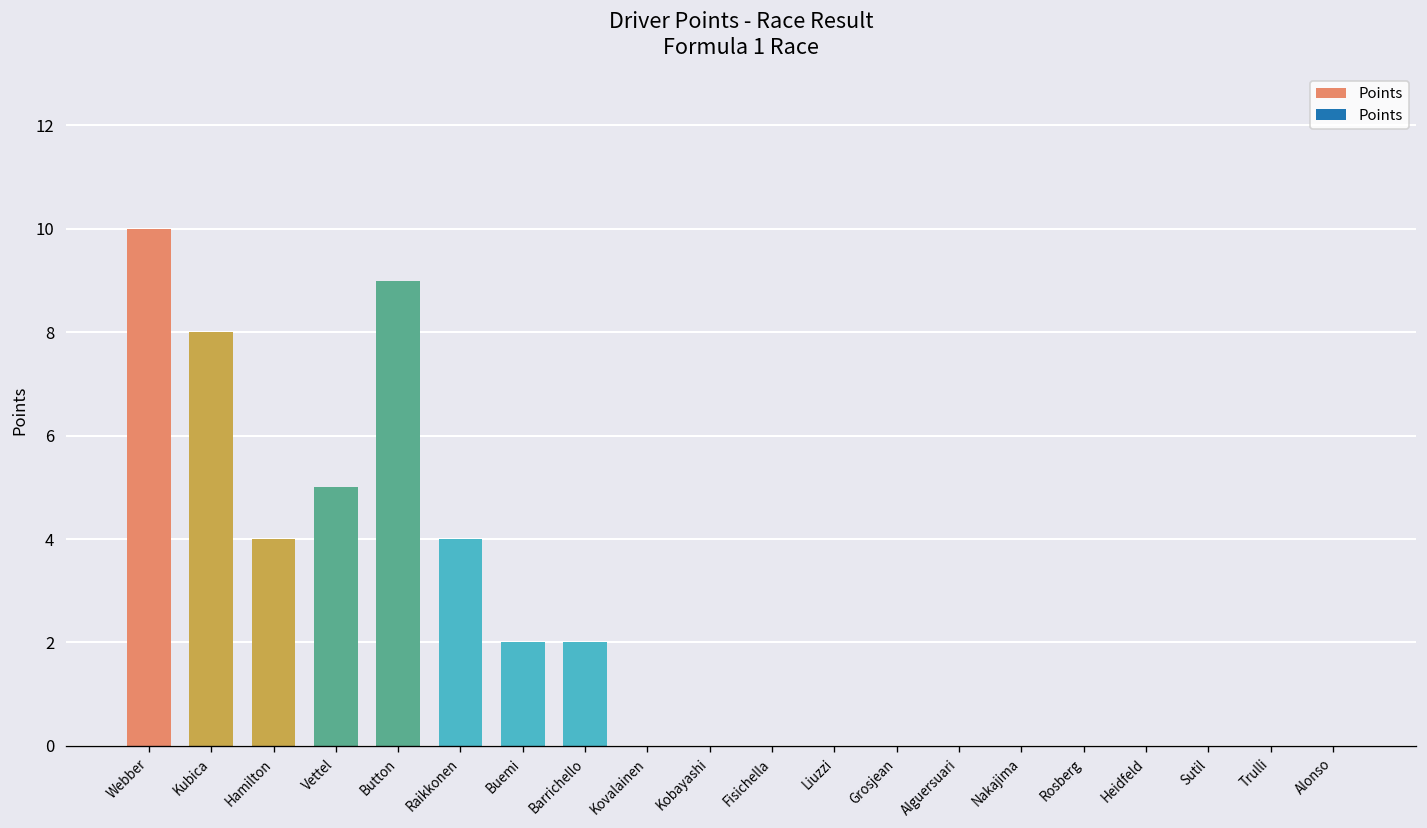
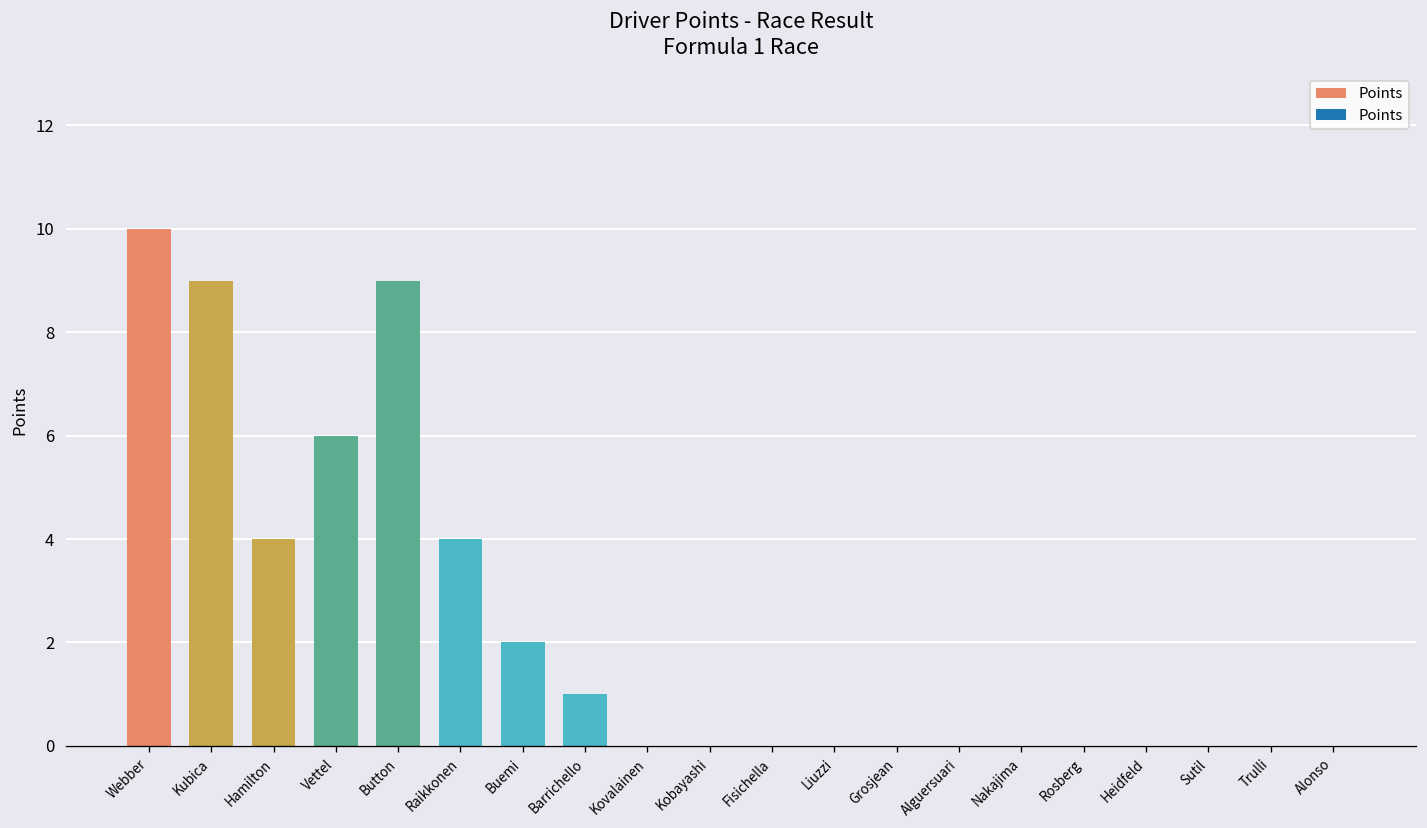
Kubica: 8 -> 9
Vettel: 5 -> 6
Barrichello: 2 -> 1
